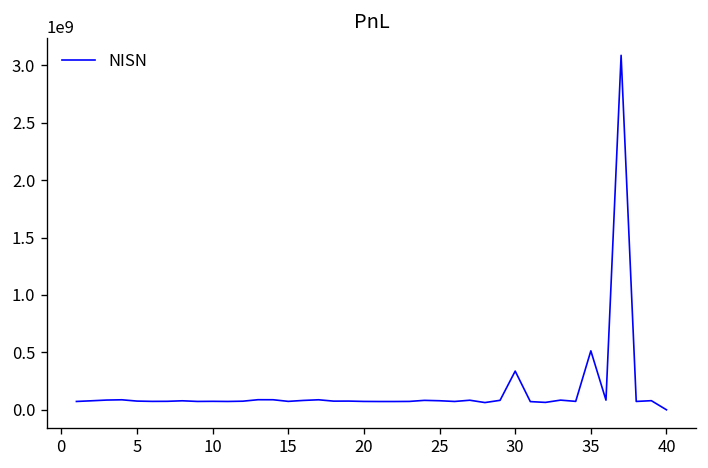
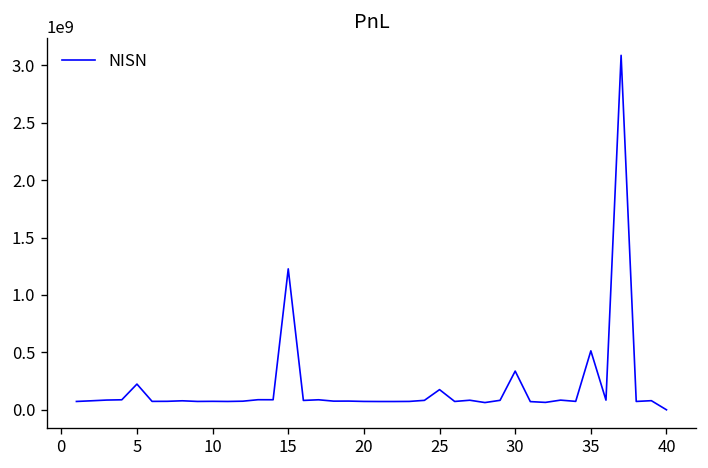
5: 100000000 -> 200000000
15: 100000000 -> 1200000000
25: 100000000 -> 200000000
